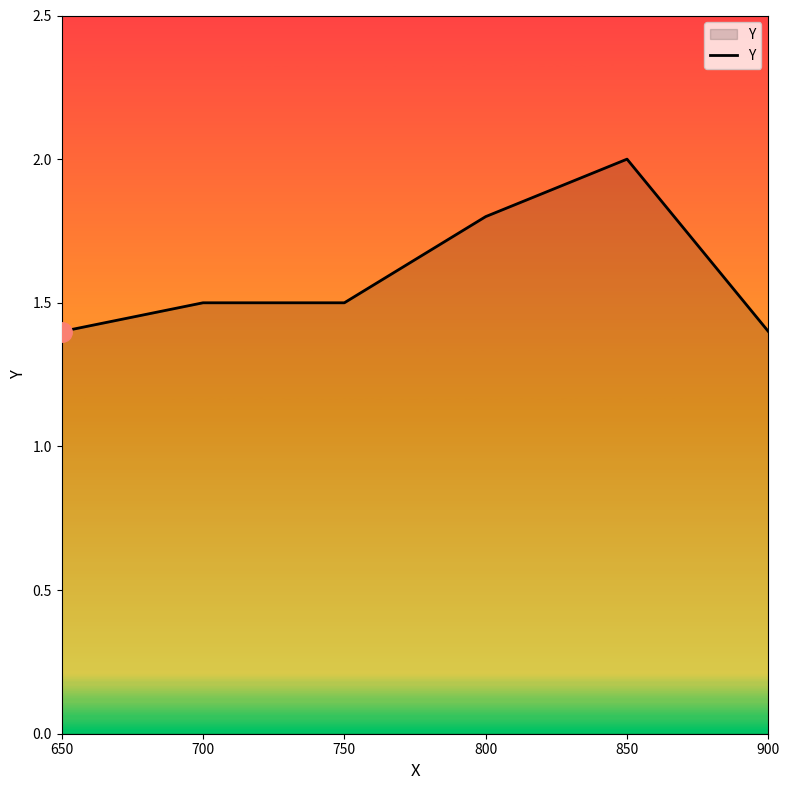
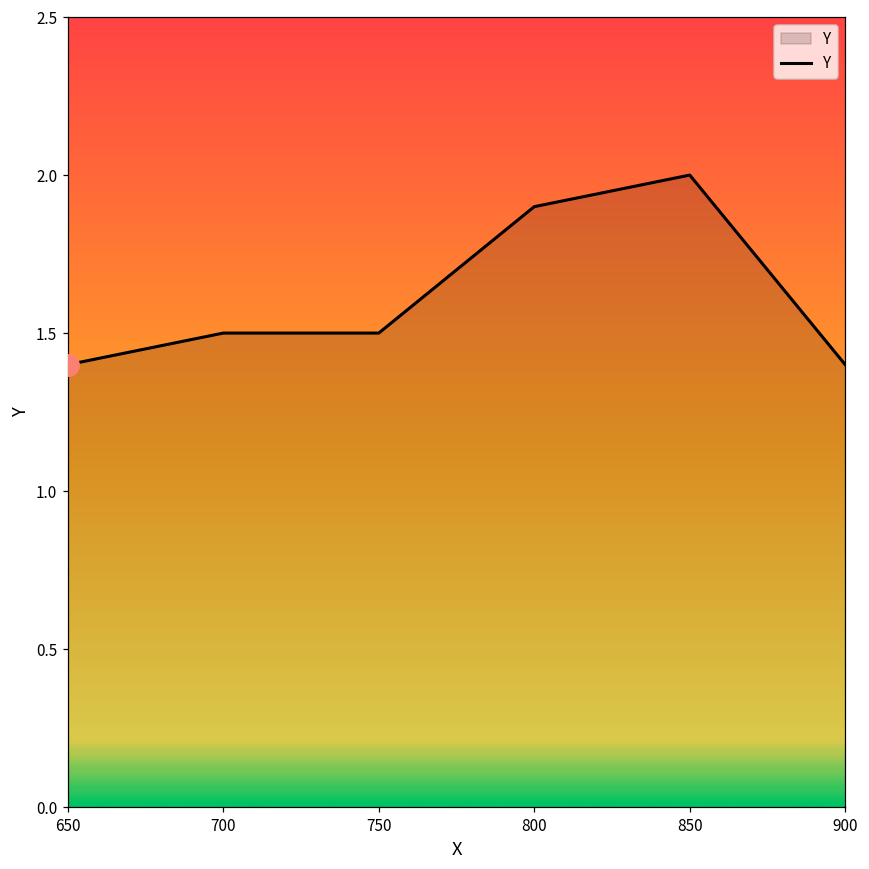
Y, 800: 1.8 -> 1.9
